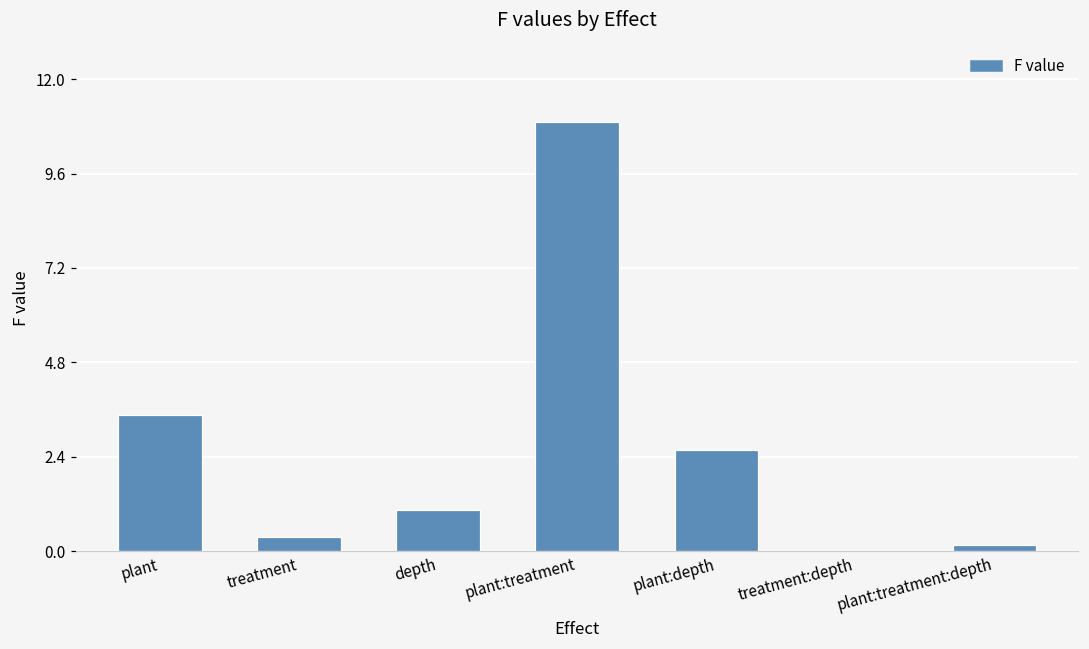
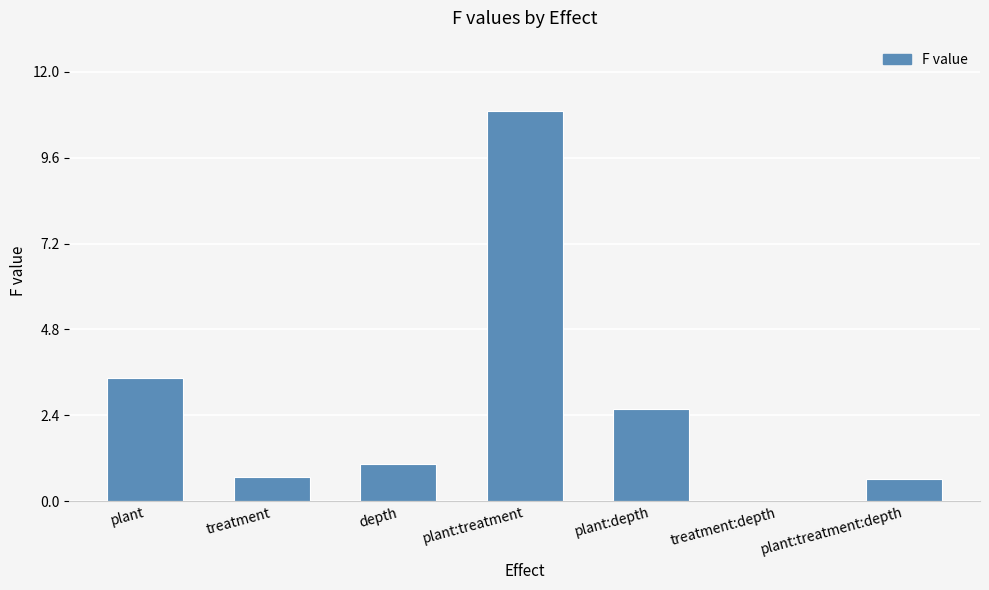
treatment: 0.4 -> 0.7
plant:treatment:depth: 0.2 -> 0.6
